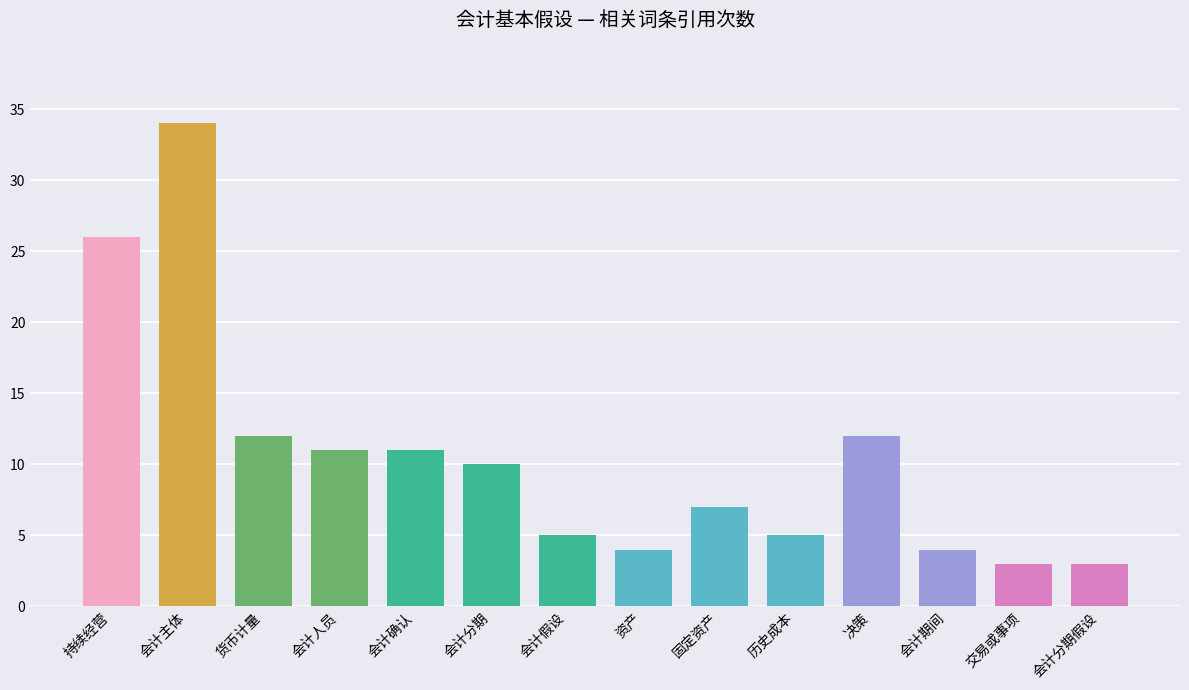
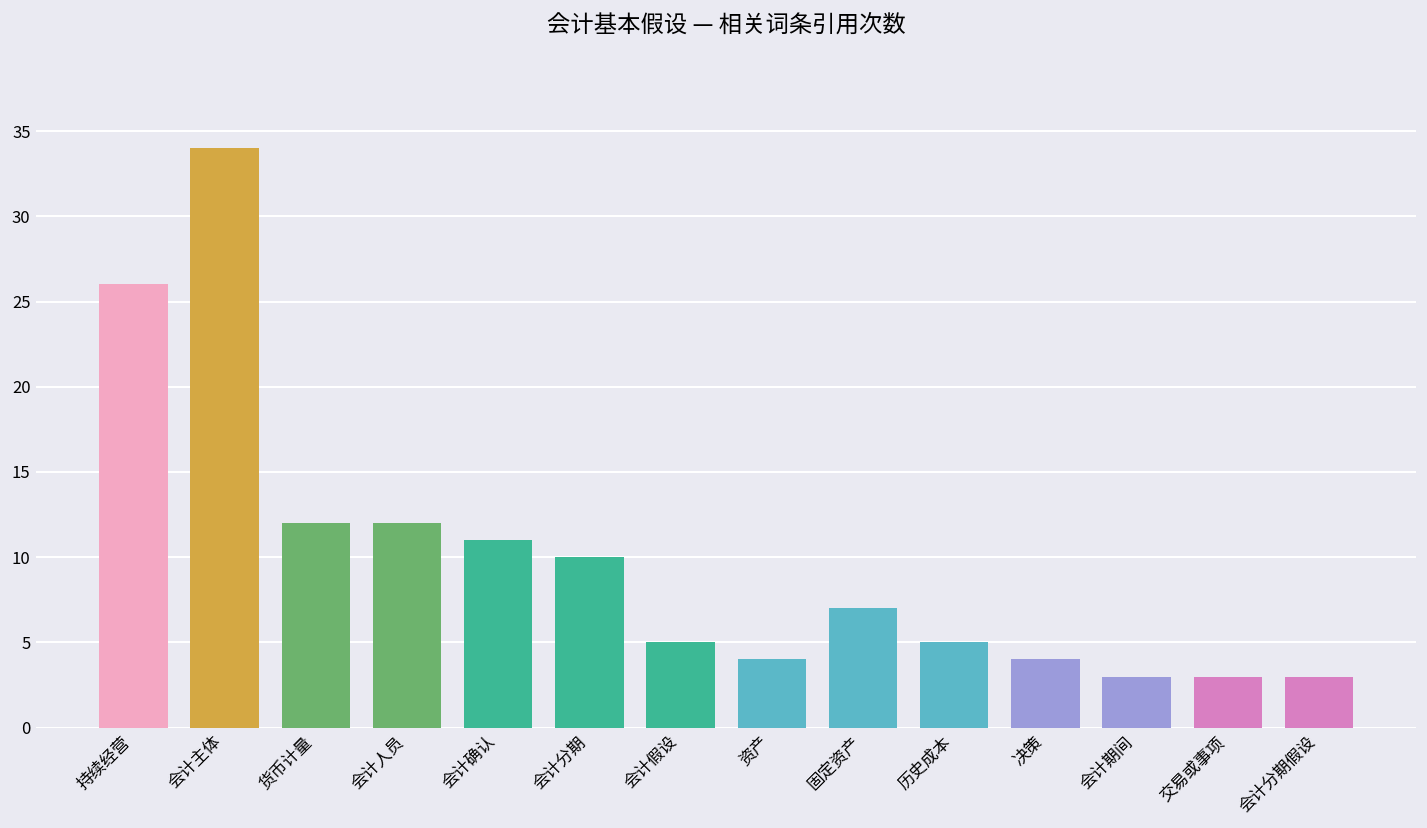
会计人员: 11 -> 12
决策: 12 -> 4
会计期间: 4 -> 3
